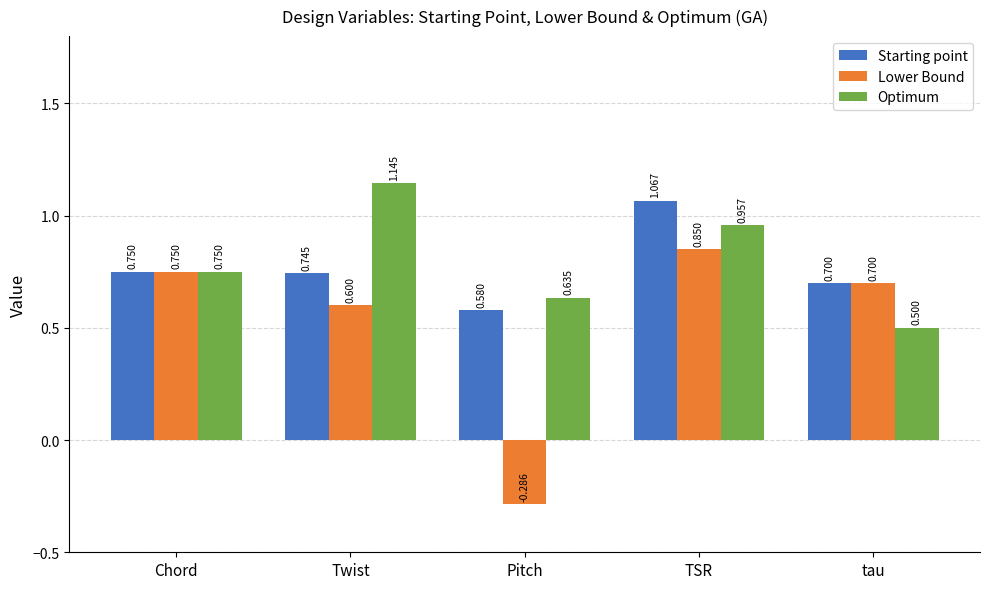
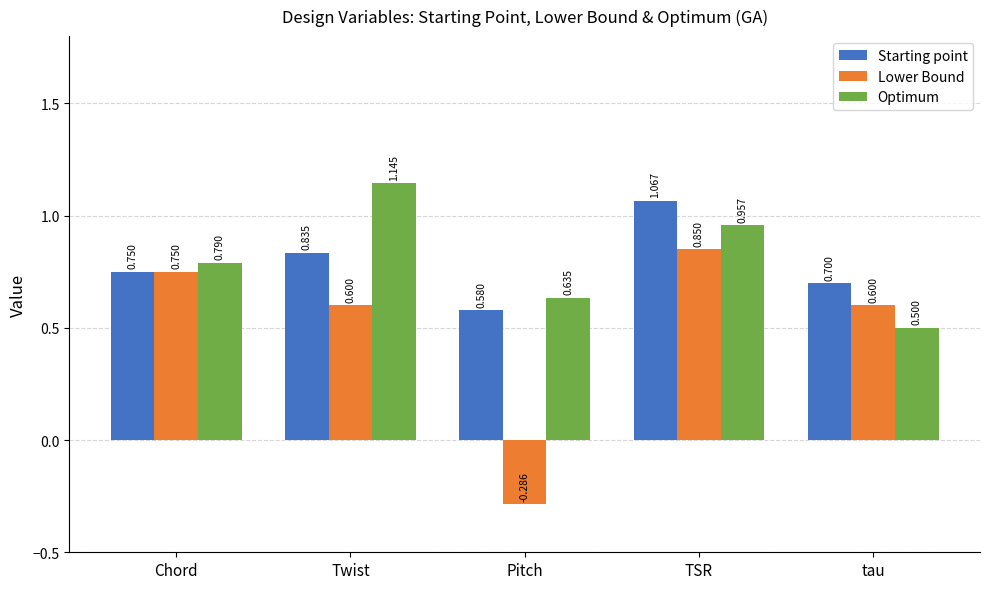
Optimum, Chord: 0.750 -> 0.790
Starting point, Twist: 0.745 -> 0.835
Lower Bound, tau: 0.700 -> 0.600
